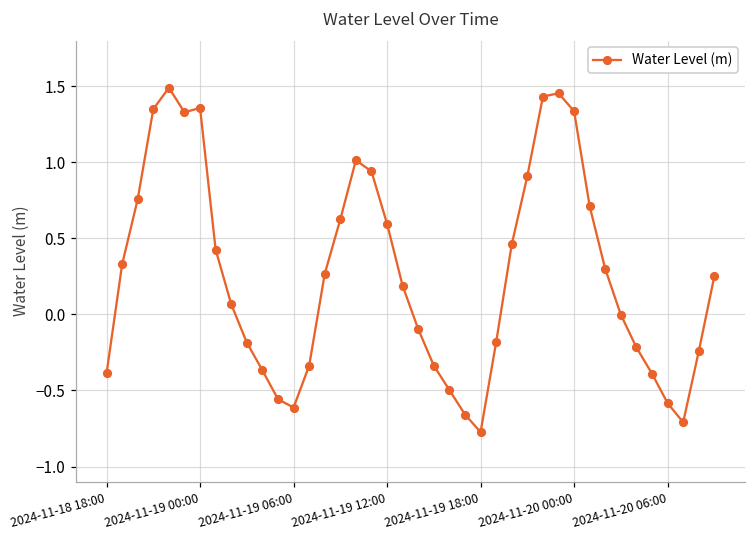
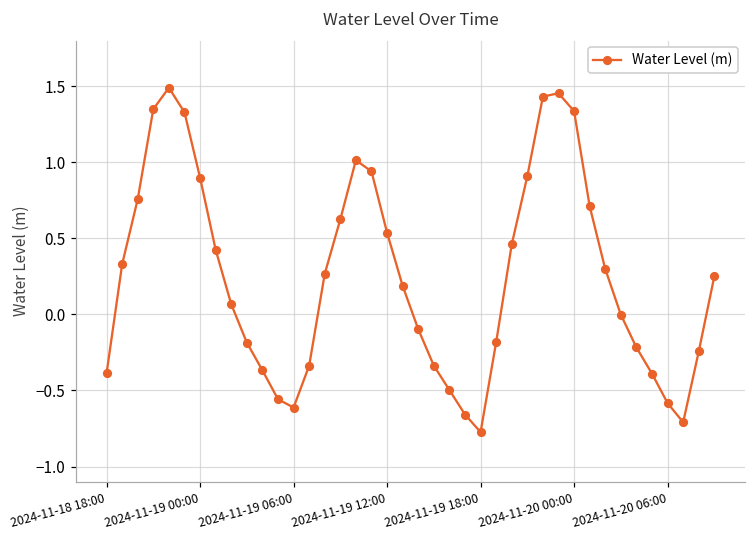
2024-11-19 00:00: 1.36 -> 0.90
2024-11-19 12:00: 0.60 -> 0.54
